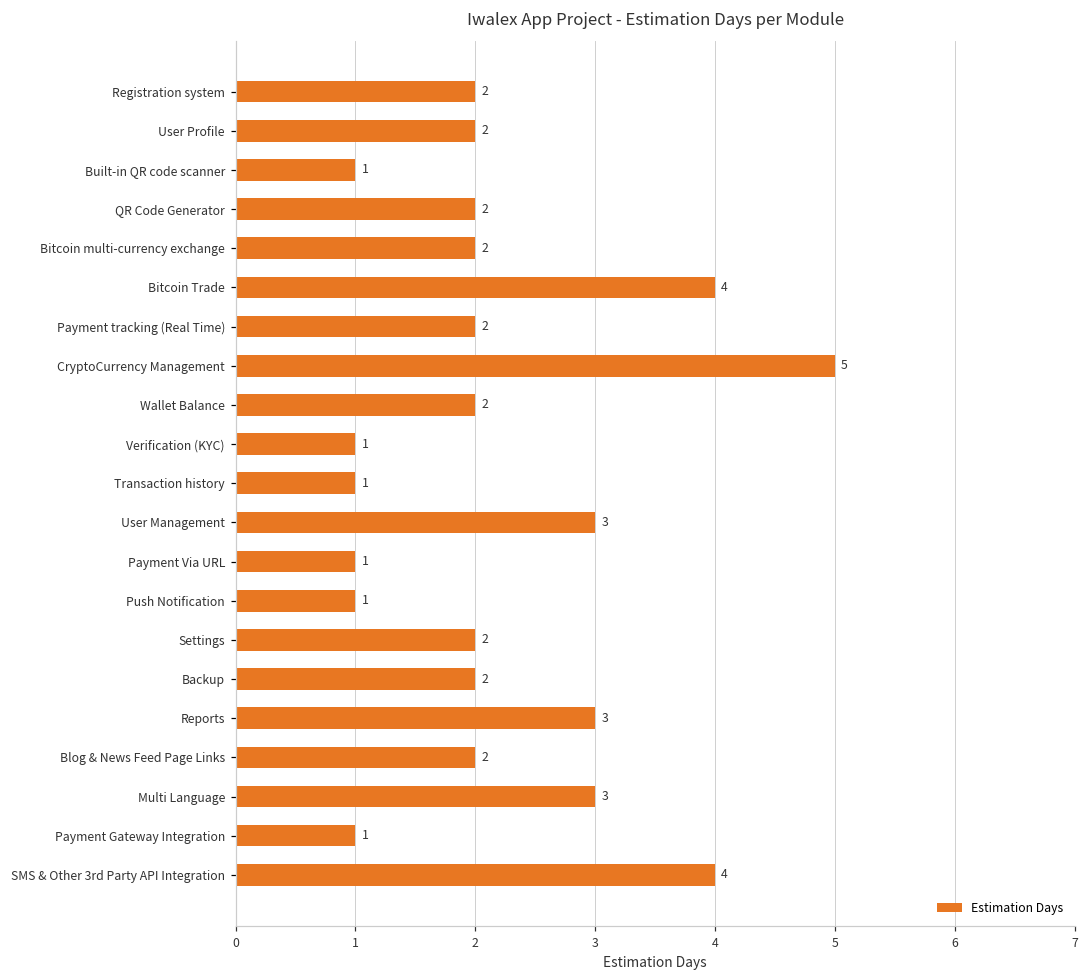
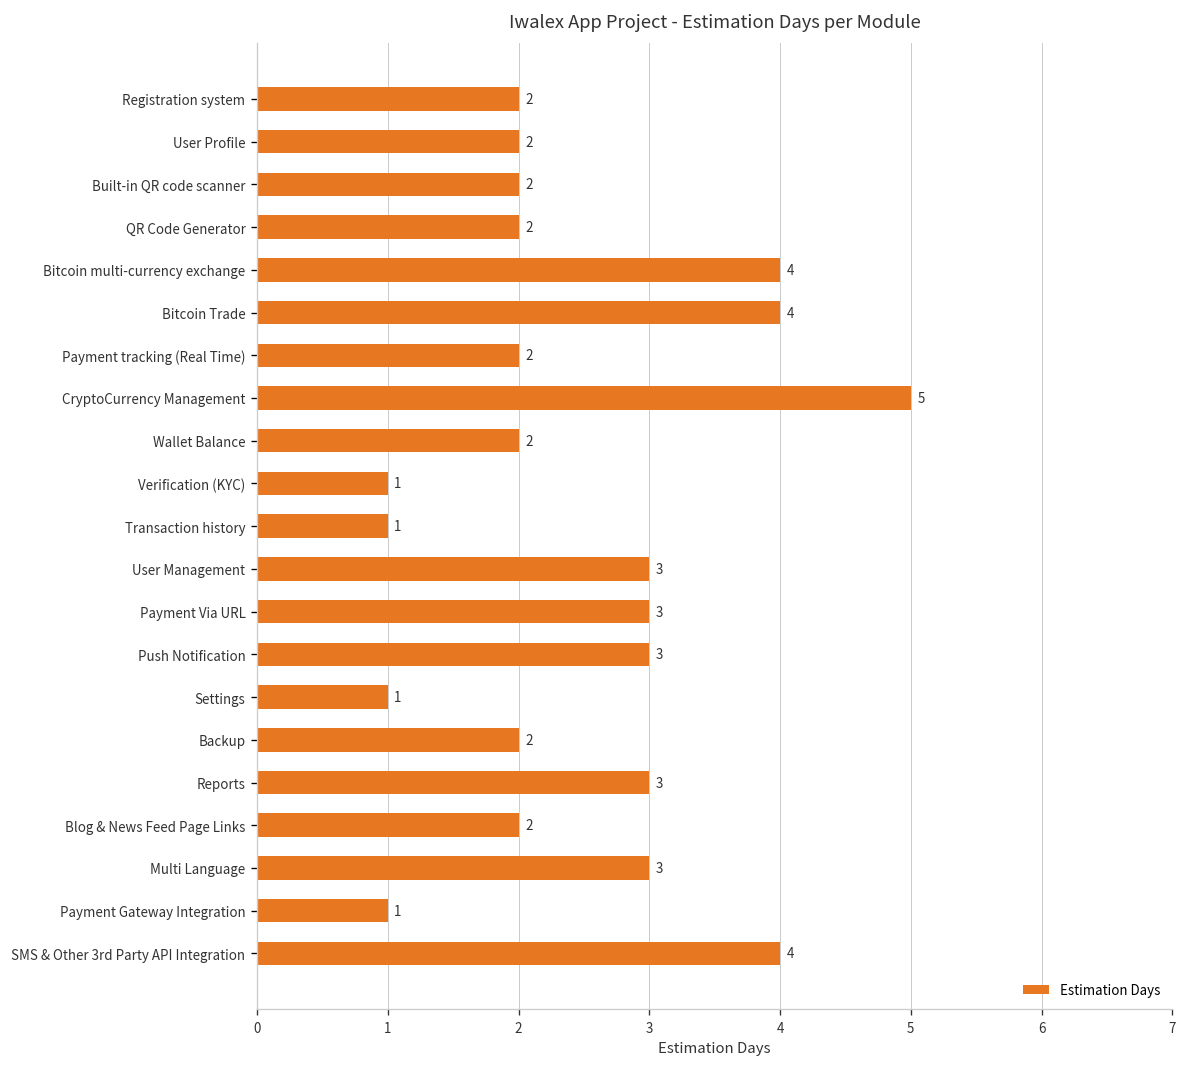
Built-in QR code scanner: 1 -> 2
Bitcoin multi-currency exchange: 2 -> 4
Payment Via URL: 1 -> 3
Push Notification: 1 -> 3
Settings: 2 -> 1
